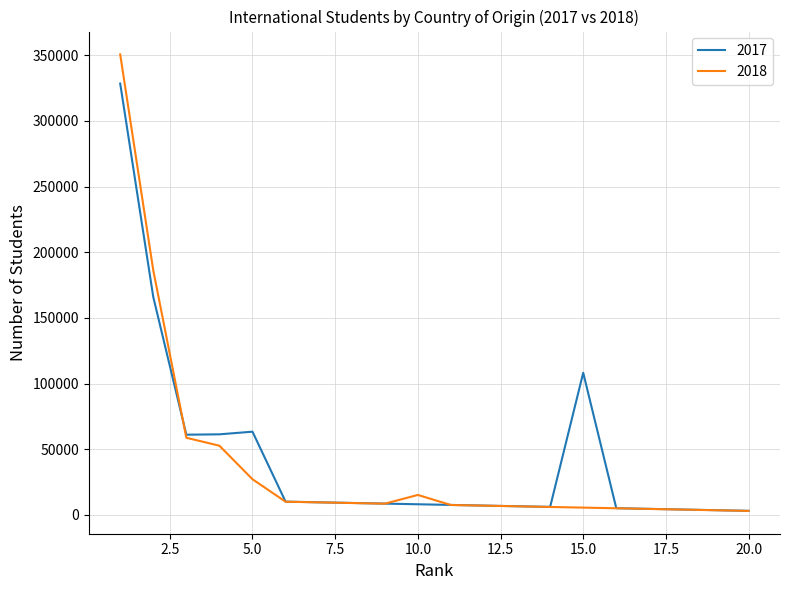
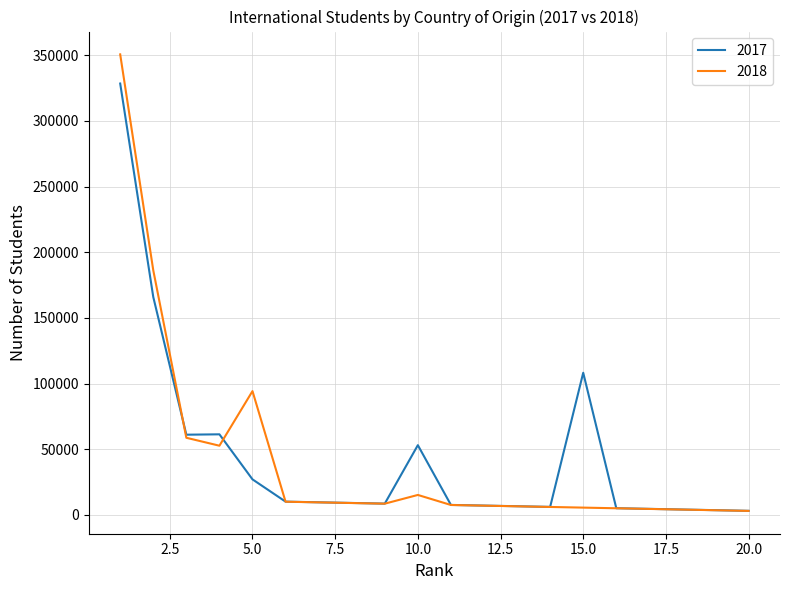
2017, 5.0: 63000 -> 27000
2018, 5.0: 27000 -> 94000
2017, 10.0: 8000 -> 53000
